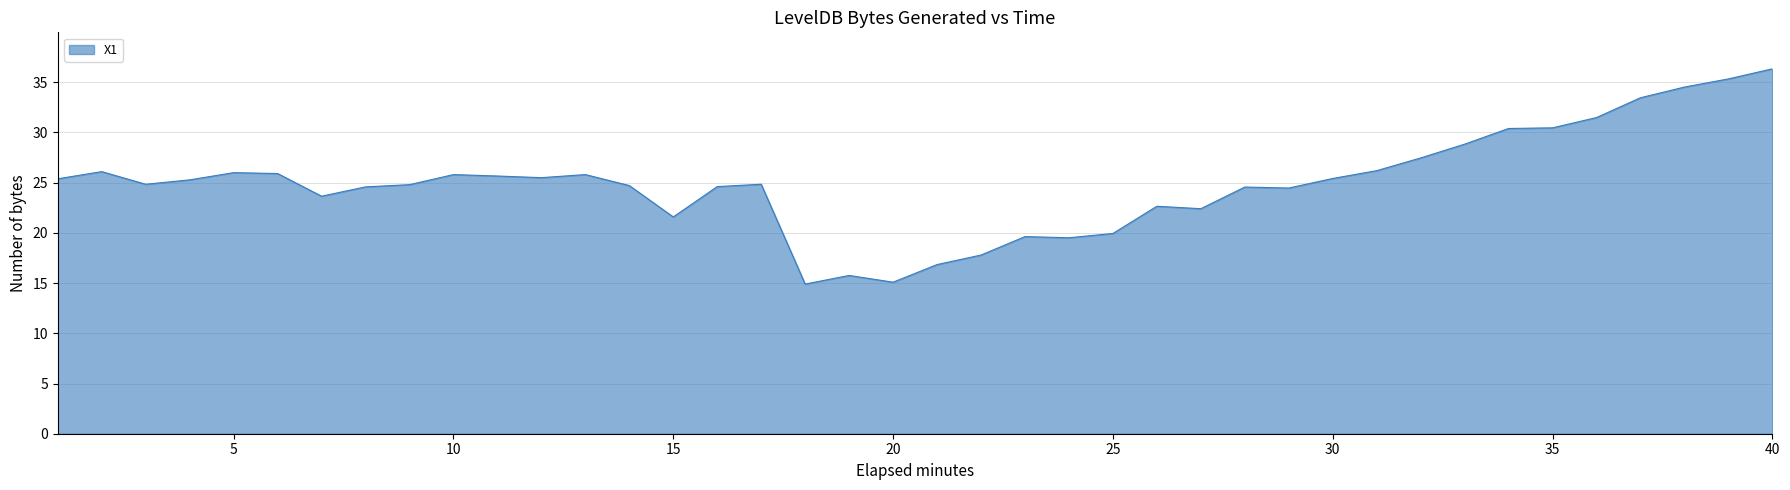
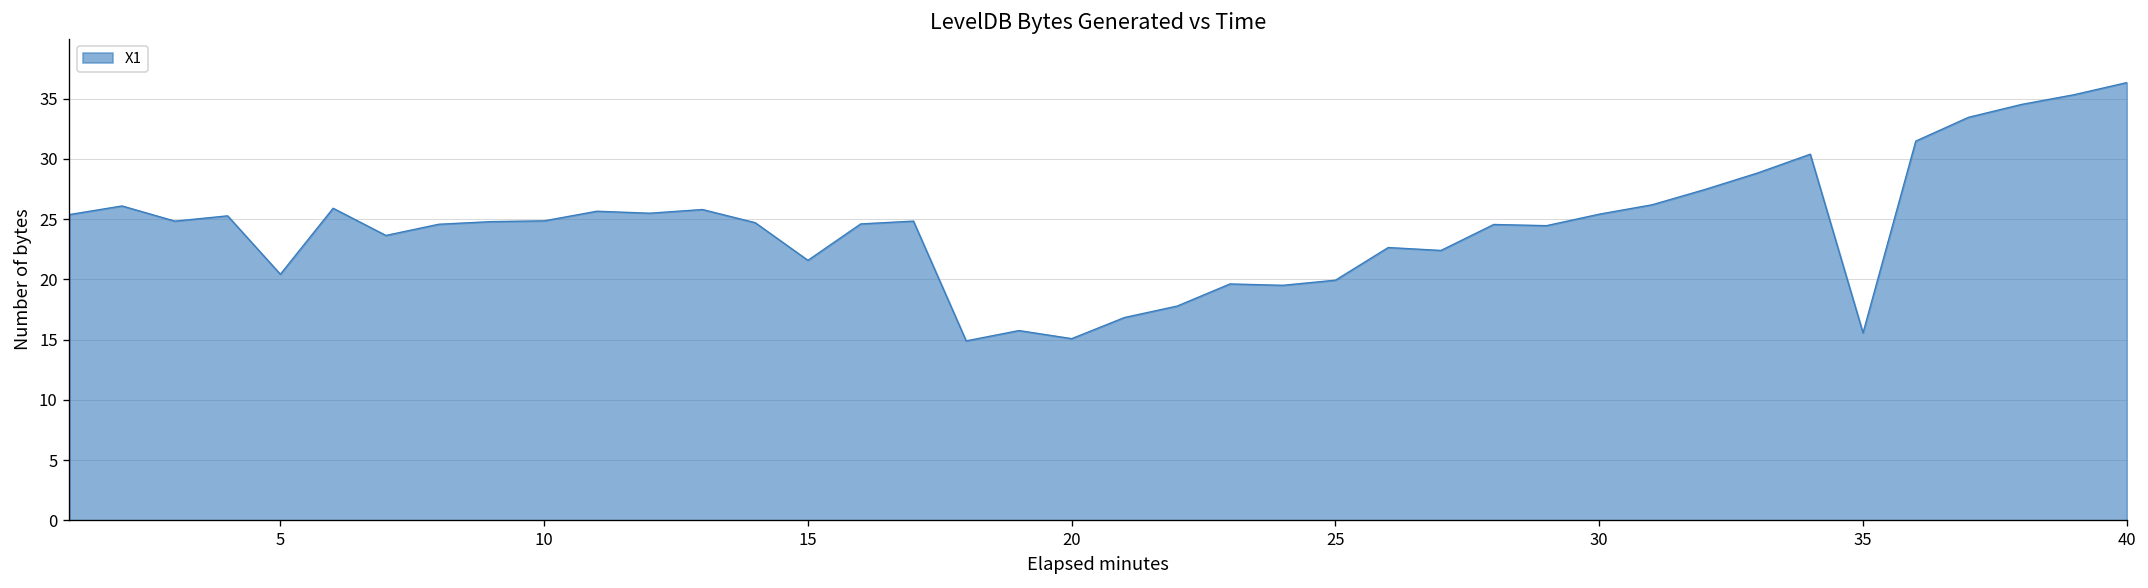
5: 26.0 -> 20.4
10: 25.8 -> 24.9
35: 30.5 -> 15.6
